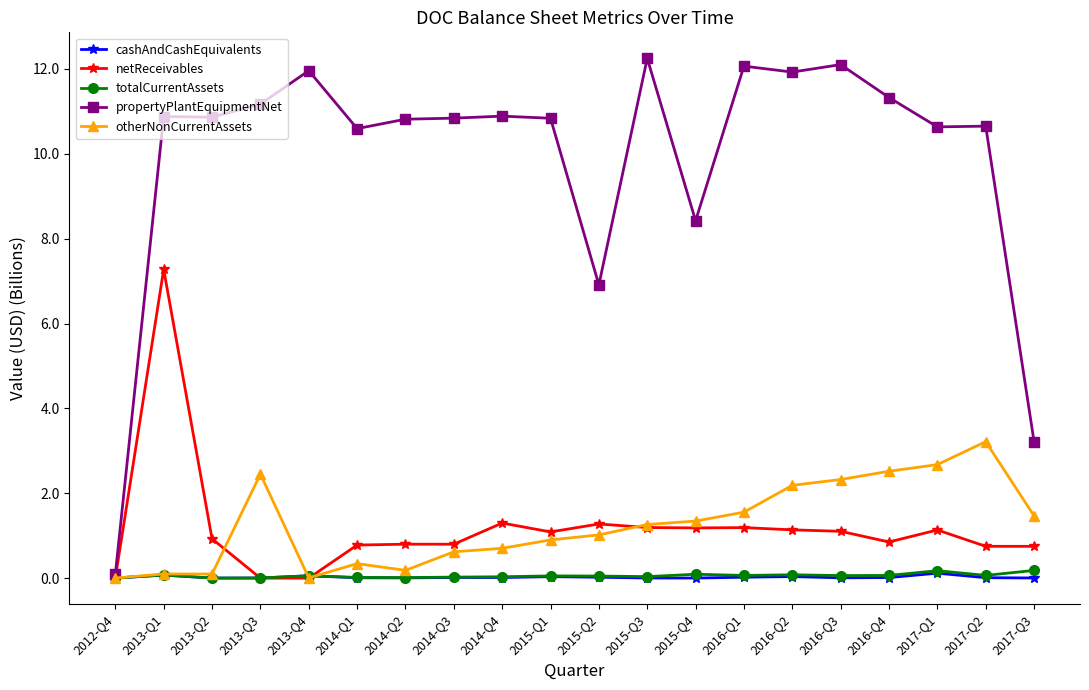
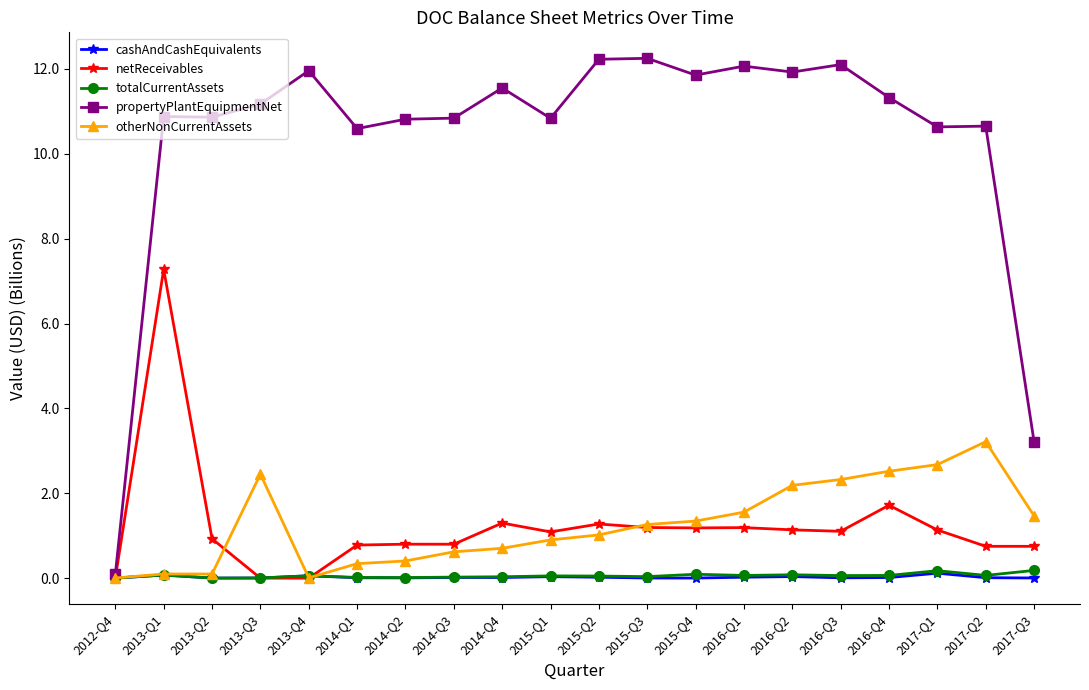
otherNonCurrentAssets, 2014-Q2: 0.2 -> 0.4
propertyPlantEquipmentNet, 2014-Q4: 10.9 -> 11.6
propertyPlantEquipmentNet, 2015-Q2: 6.9 -> 12.2
propertyPlantEquipmentNet, 2015-Q4: 8.4 -> 11.9
netReceivables, 2016-Q4: 0.9 -> 1.7
